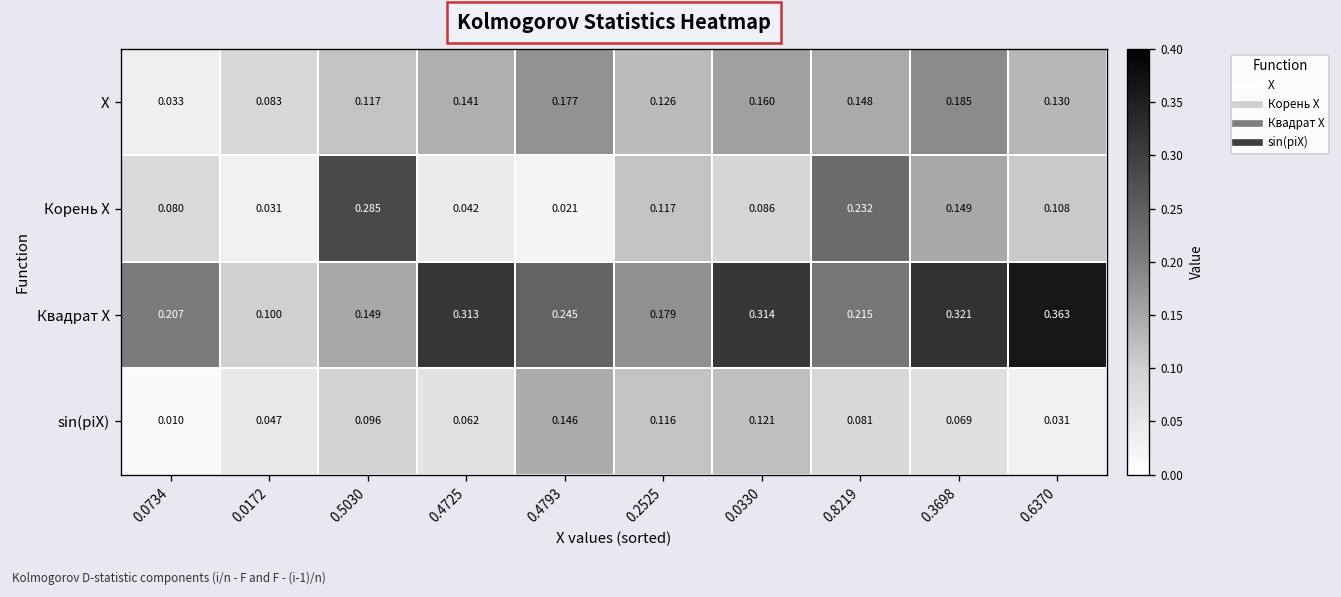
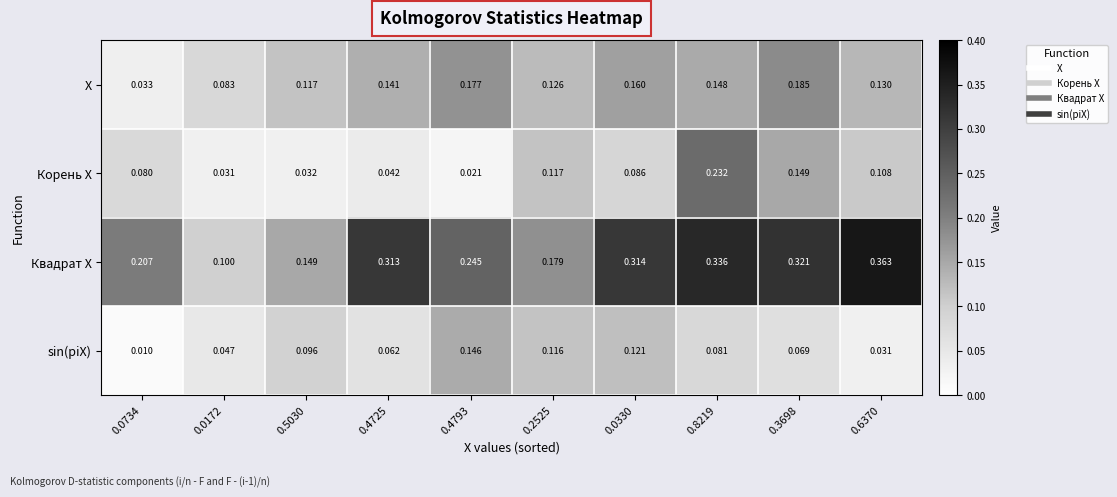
Корень X, 0.5030: 0.285 -> 0.032
Квадрат X, 0.8219: 0.215 -> 0.336
